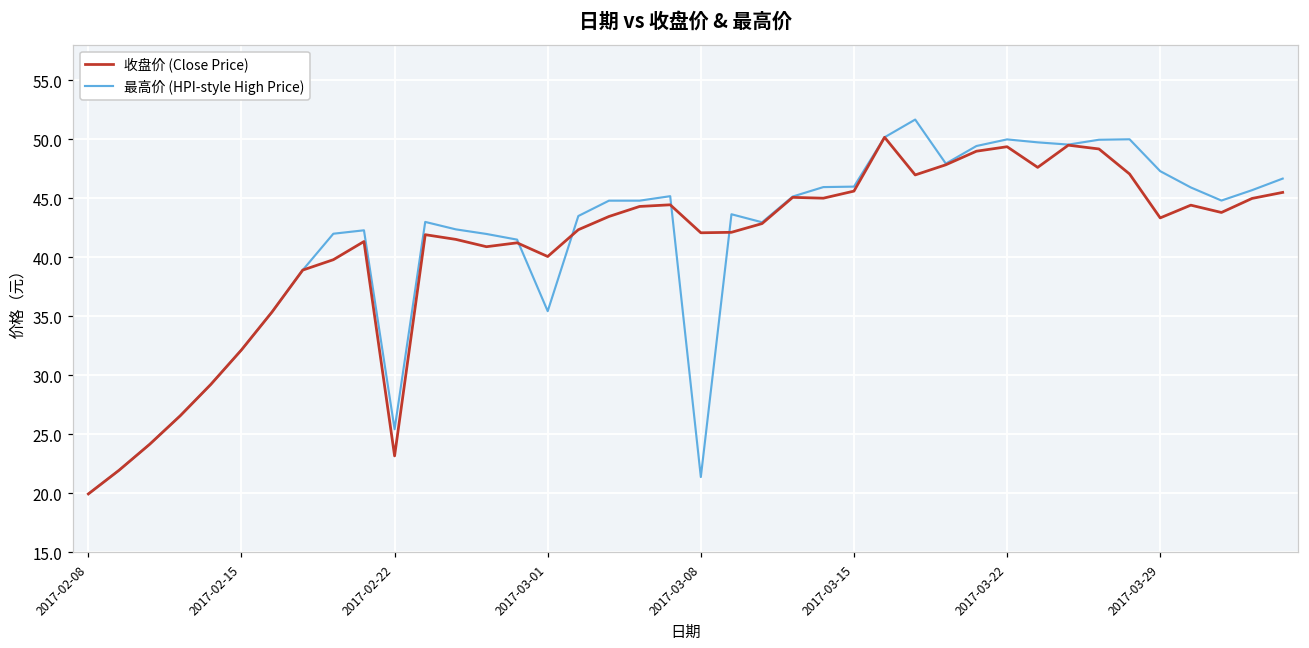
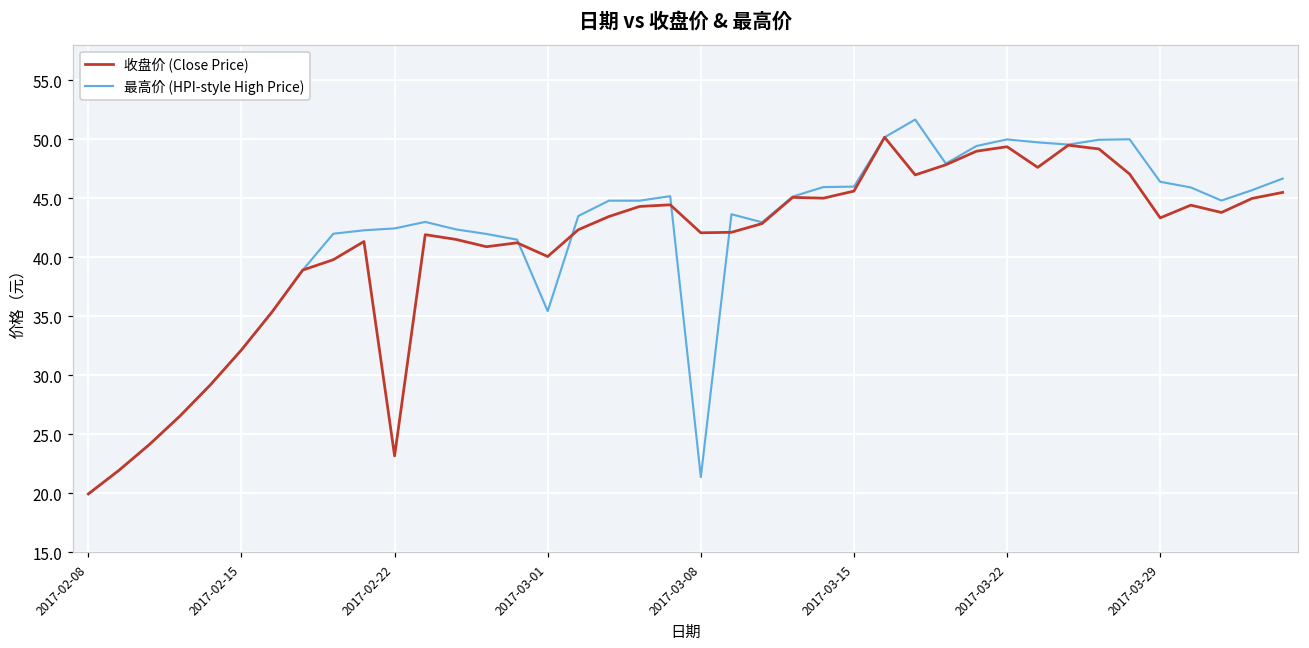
最高价 (HPI-style High Price), 2017-02-22: 25.4 -> 42.5
最高价 (HPI-style High Price), 2017-03-29: 47.3 -> 46.4
